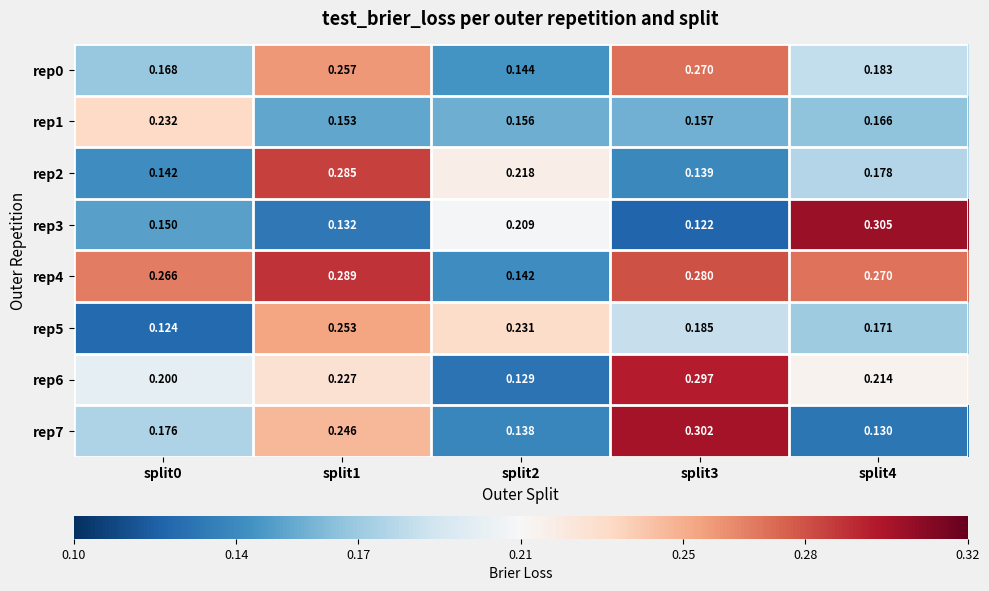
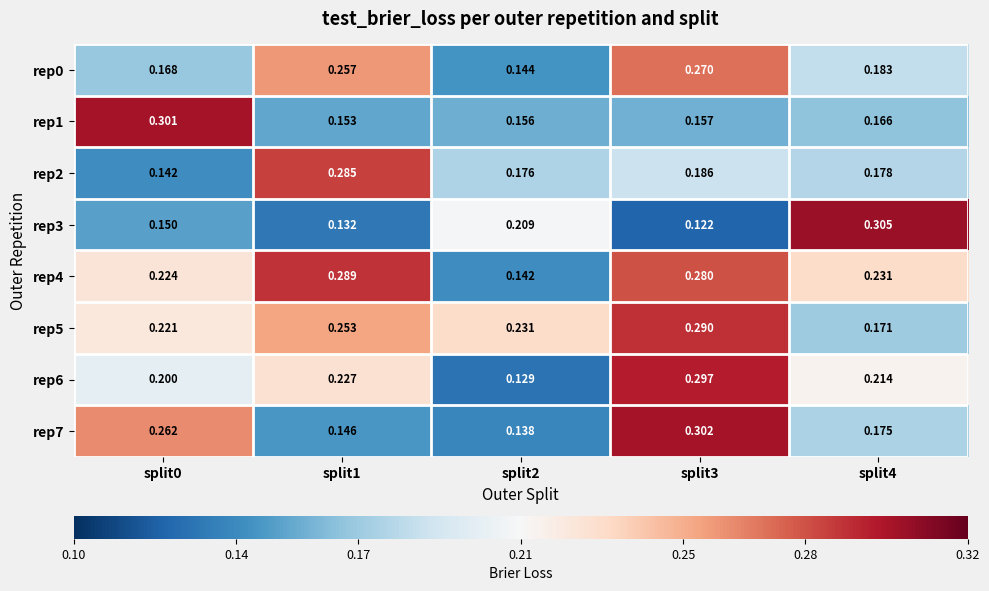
rep1, split0: 0.232 -> 0.301
rep2, split2: 0.218 -> 0.176
rep2, split3: 0.139 -> 0.186
rep4, split0: 0.266 -> 0.224
rep4, split4: 0.270 -> 0.231
rep5, split0: 0.124 -> 0.221
rep5, split3: 0.185 -> 0.290
rep7, split0: 0.176 -> 0.262
rep7, split1: 0.246 -> 0.146
rep7, split4: 0.130 -> 0.175
